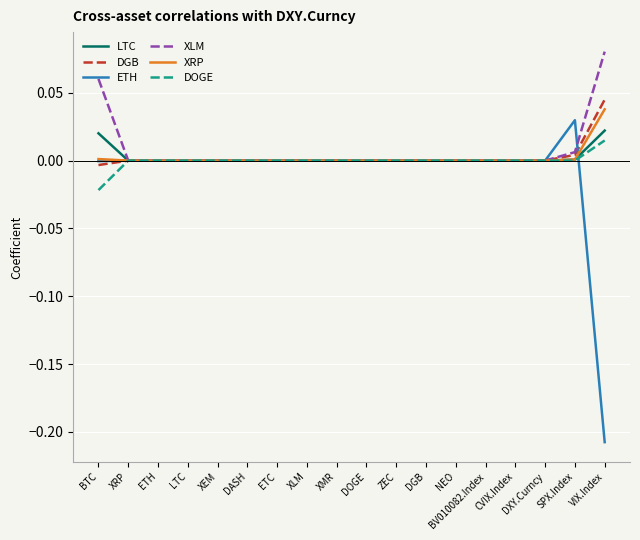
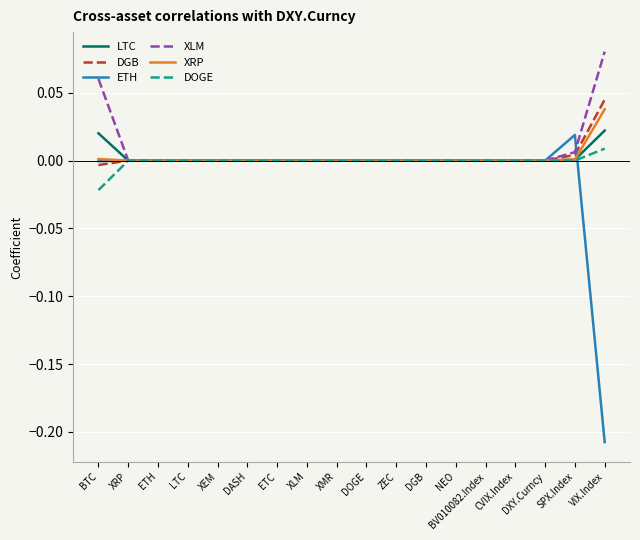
ETH, SPX.Index: 0.030 -> 0.019
DOGE, VIX.Index: 0.015 -> 0.009
